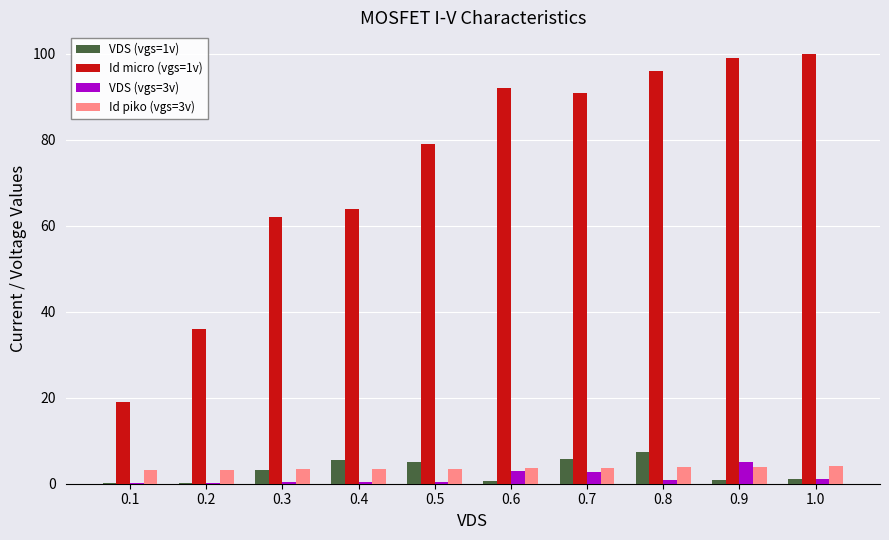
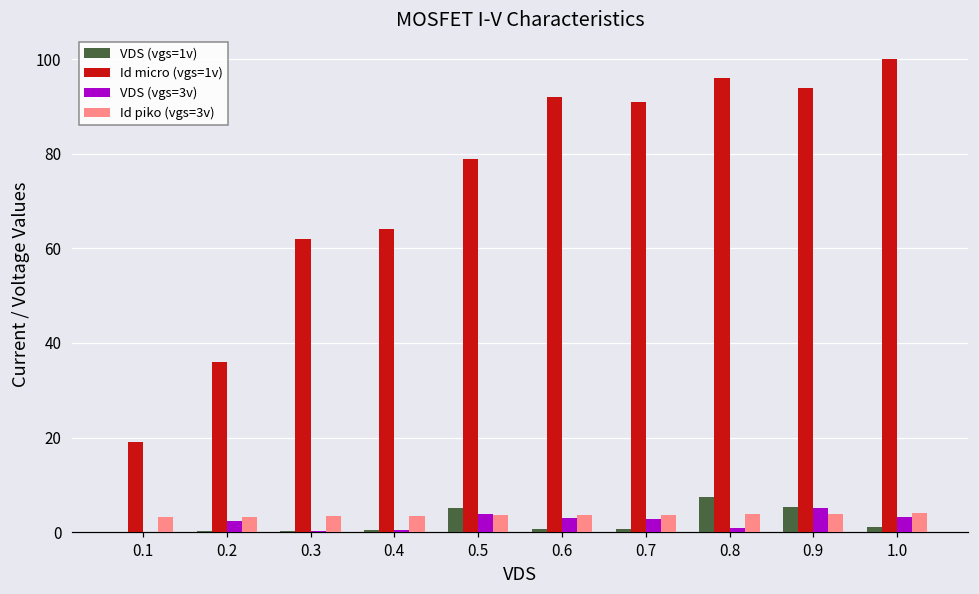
VDS (vgs=3v), 0.2: 0 -> 2
VDS (vgs=1v), 0.3: 3 -> 0
VDS (vgs=1v), 0.4: 6 -> 0
VDS (vgs=3v), 0.5: 1 -> 4
VDS (vgs=1v), 0.7: 6 -> 1
VDS (vgs=1v), 0.9: 1 -> 5
Id micro (vgs=1v), 0.9: 99 -> 94
VDS (vgs=3v), 1.0: 1 -> 3
